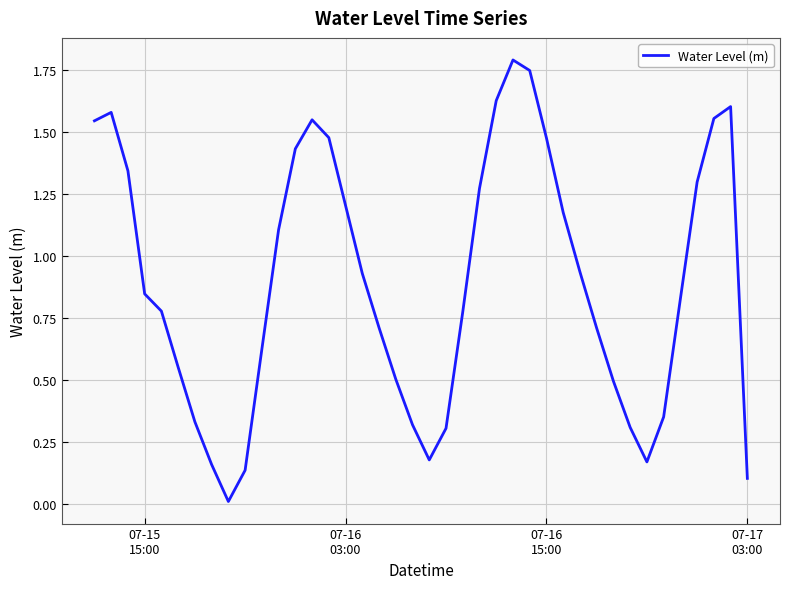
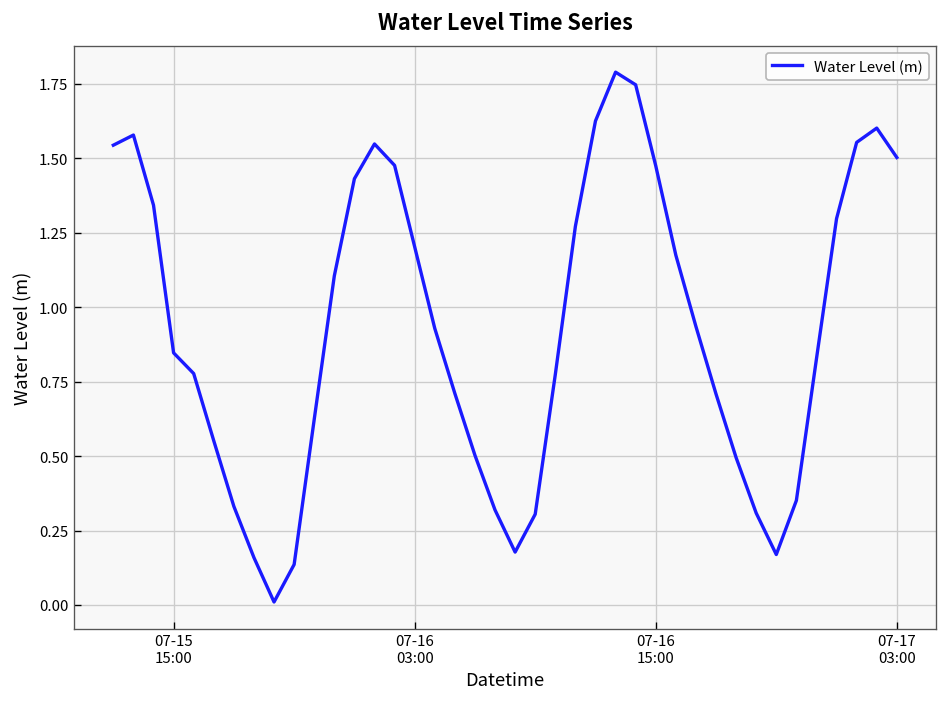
07-17 03:00: 0.10 -> 1.50
